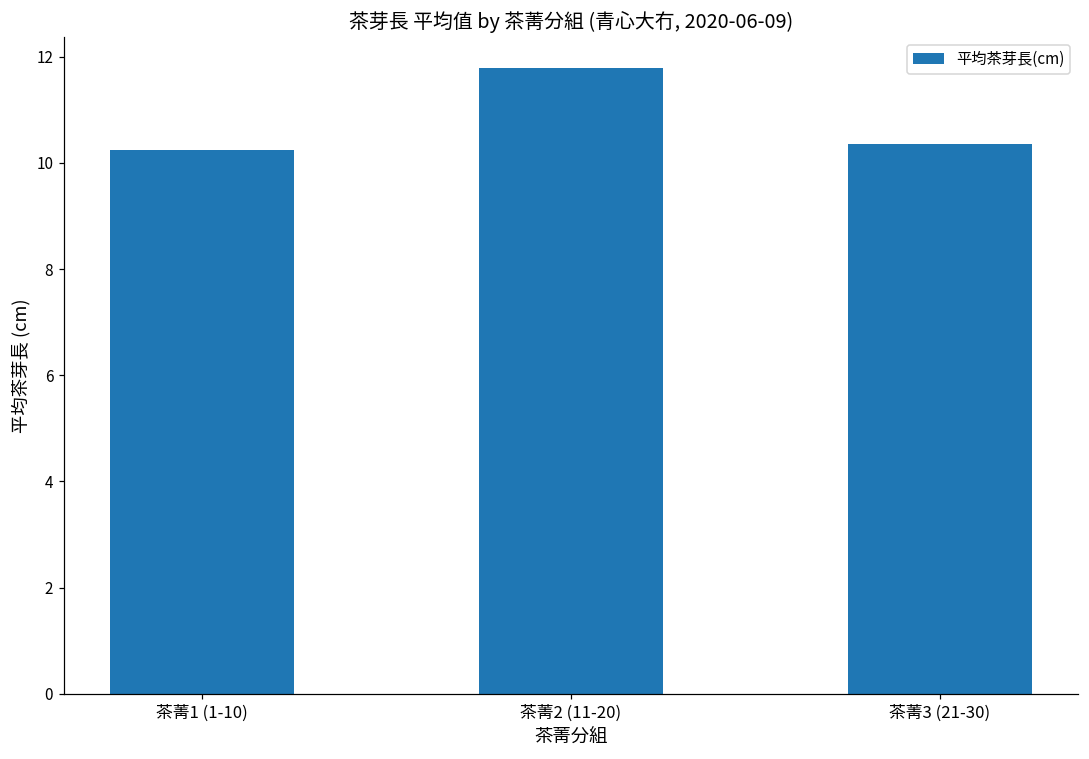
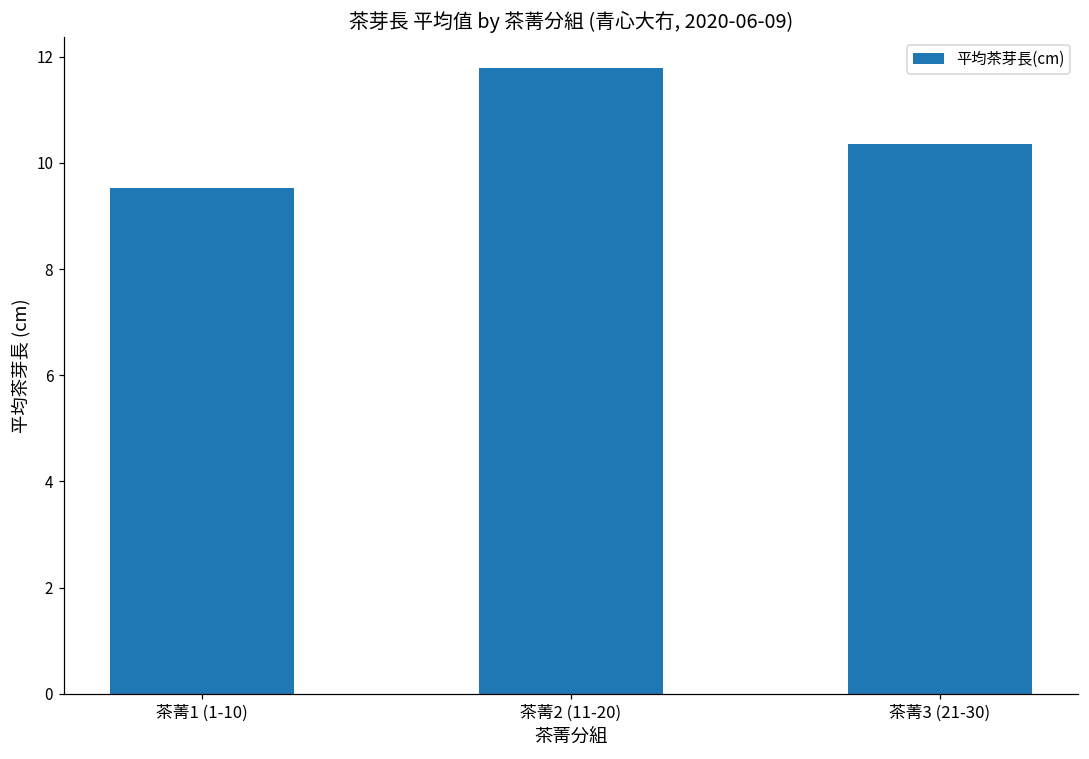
茶菁1 (1-10): 10.2 -> 9.5
